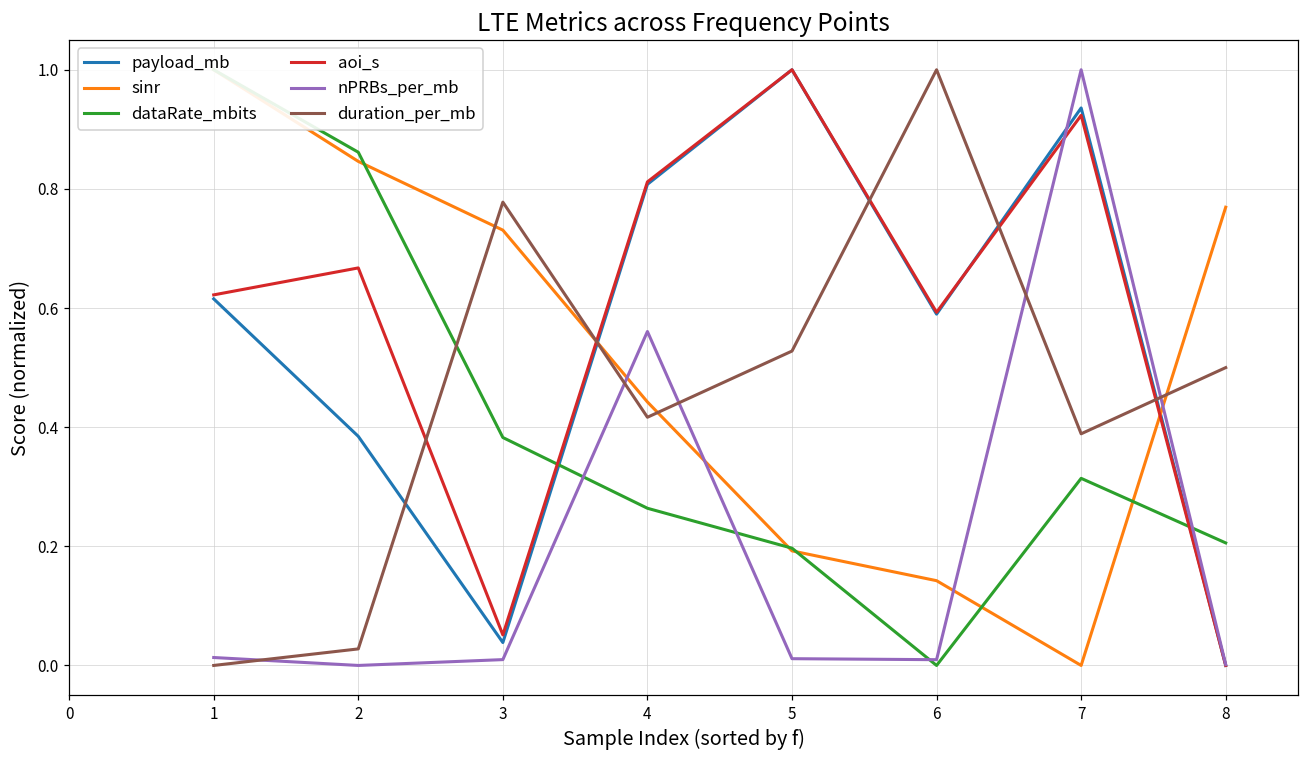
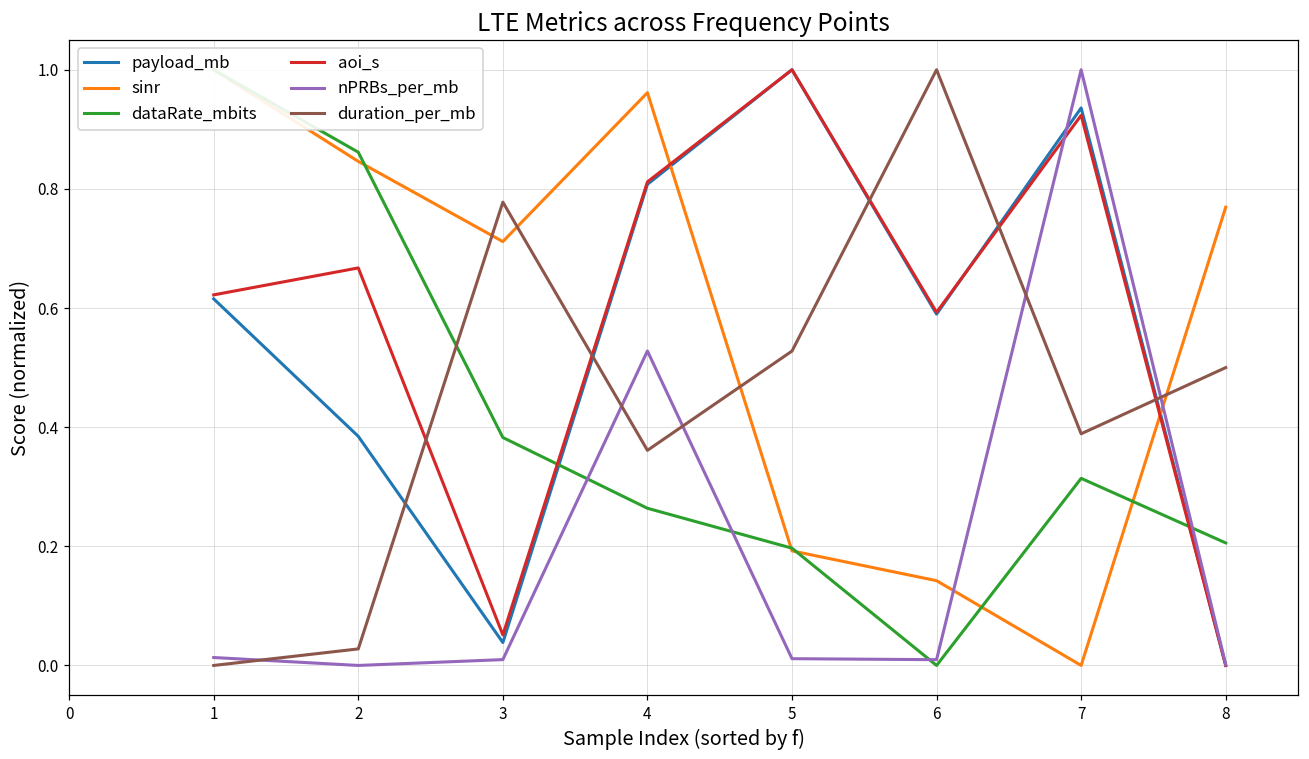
sinr, 3: 0.73 -> 0.71
sinr, 4: 0.44 -> 0.96
nPRBs_per_mb, 4: 0.56 -> 0.53
duration_per_mb, 4: 0.42 -> 0.36
